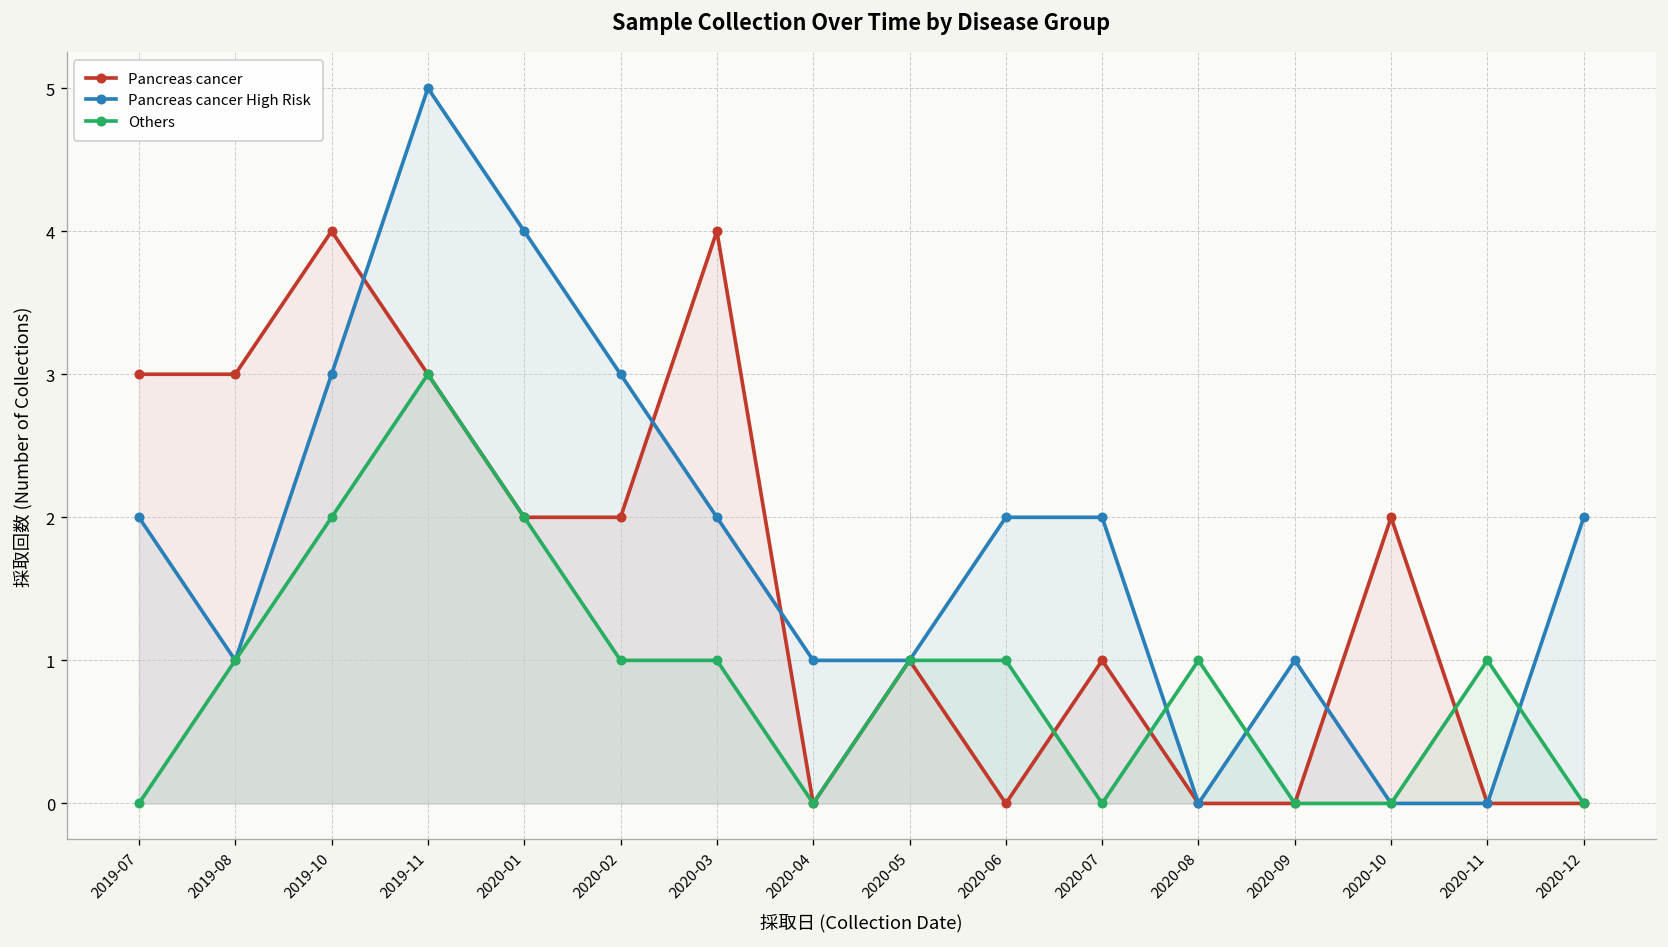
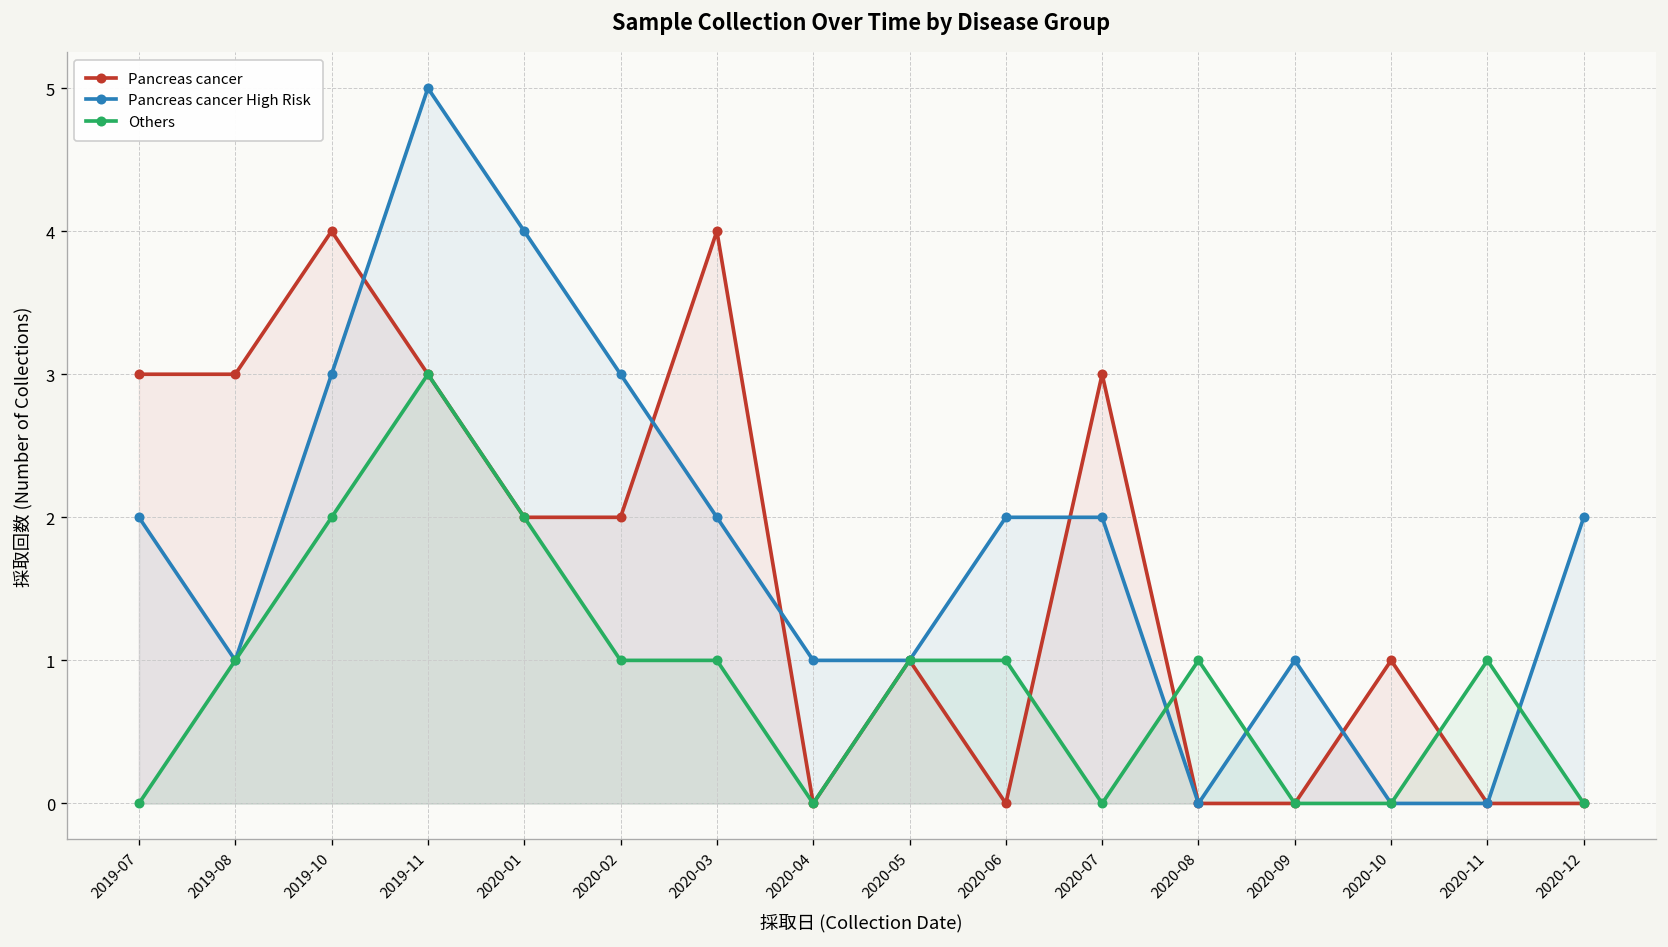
Pancreas cancer, 2020-07: 1 -> 3
Pancreas cancer, 2020-10: 2 -> 1
